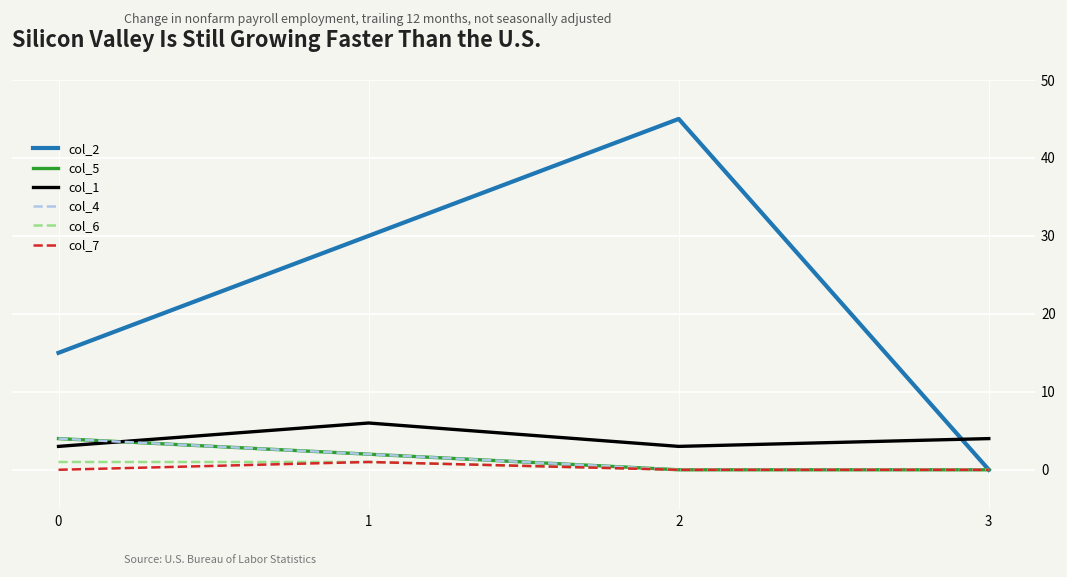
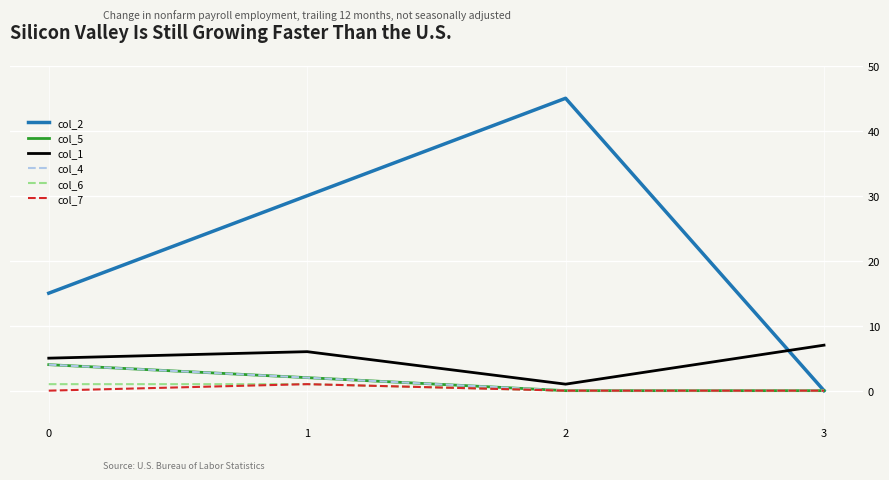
col_1, 0: 3 -> 5
col_1, 2: 3 -> 1
col_1, 3: 4 -> 7
